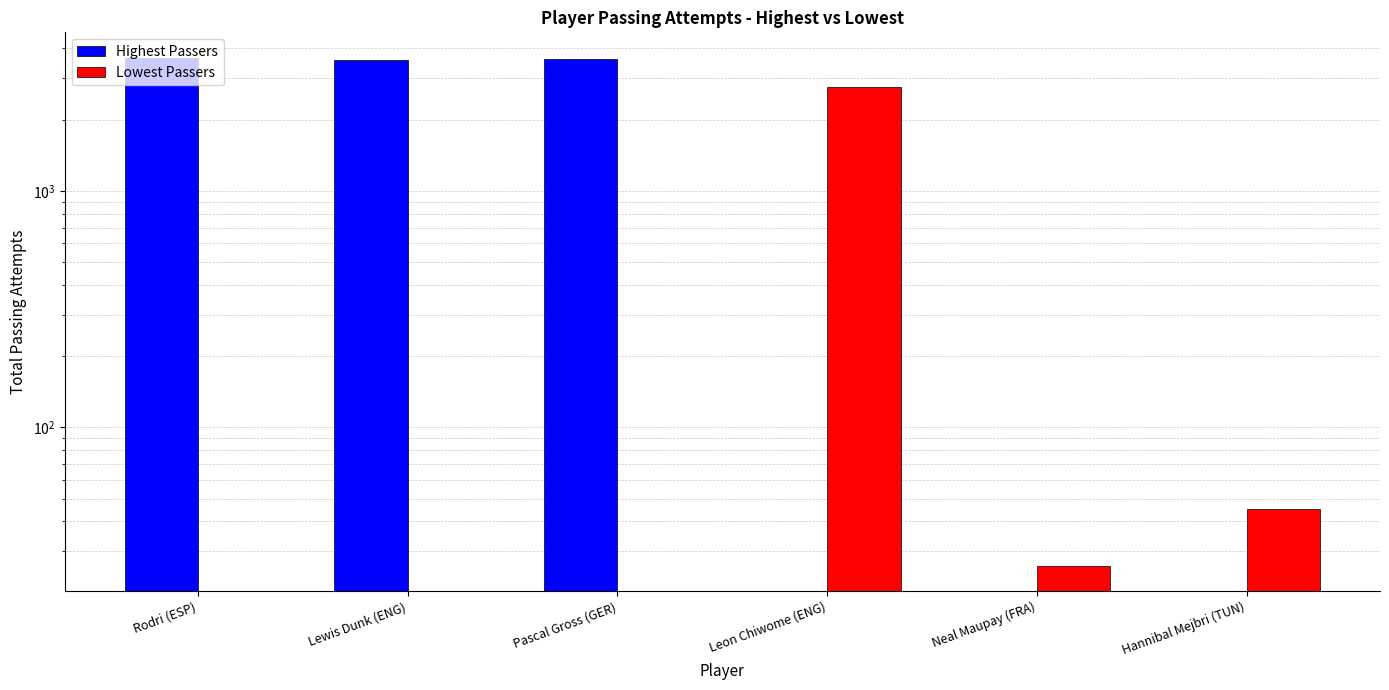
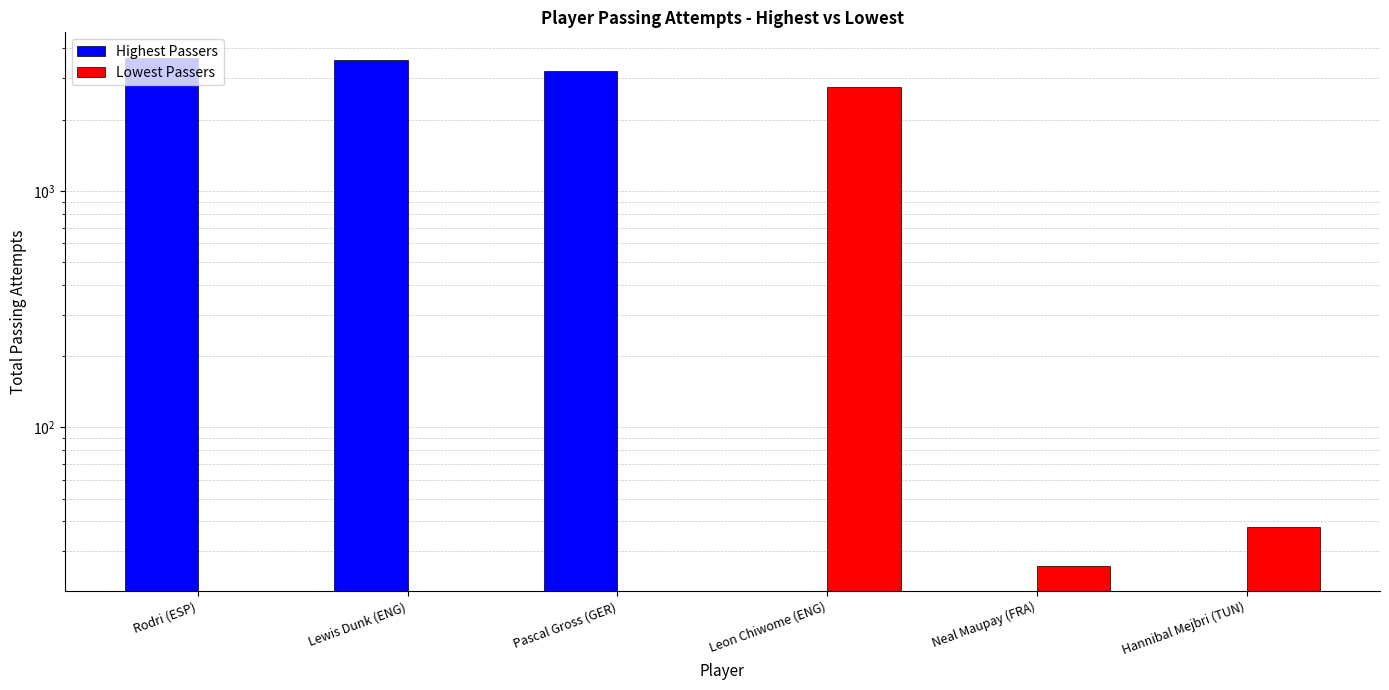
Highest Passers, Pascal Gross (GER): 3600 -> 3200
Lowest Passers, Hannibal Mejbri (TUN): 45 -> 38
